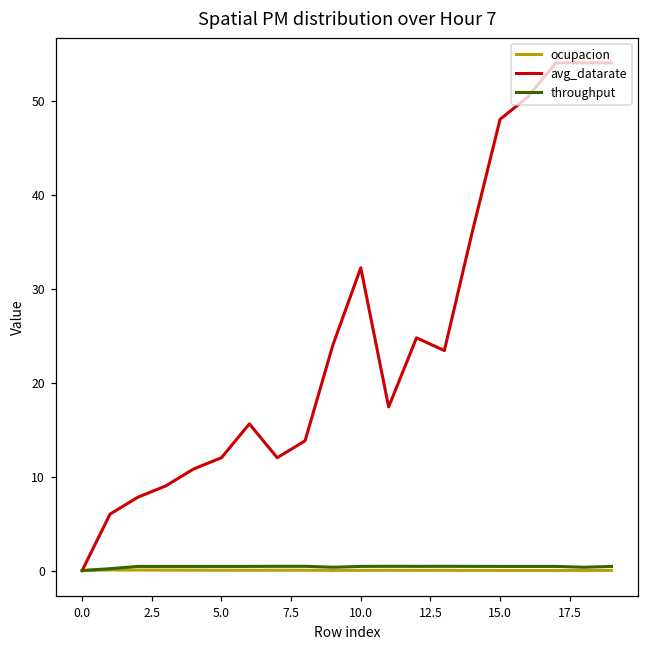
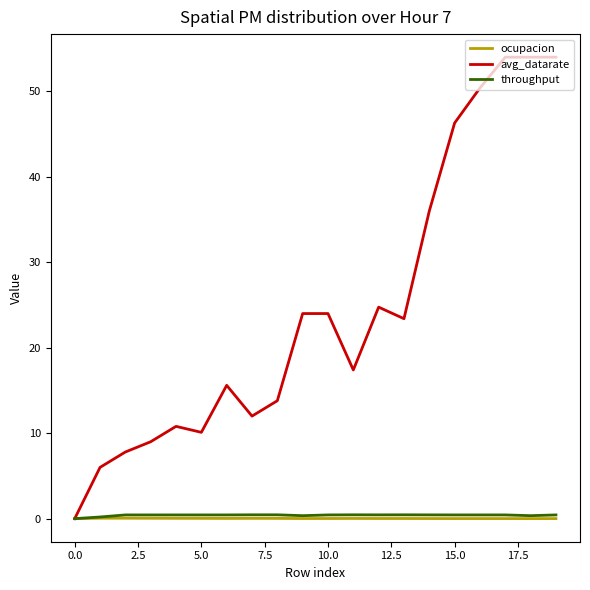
avg_datarate, 5.0: 12 -> 10
avg_datarate, 10.0: 32 -> 24
avg_datarate, 15.0: 48 -> 46
